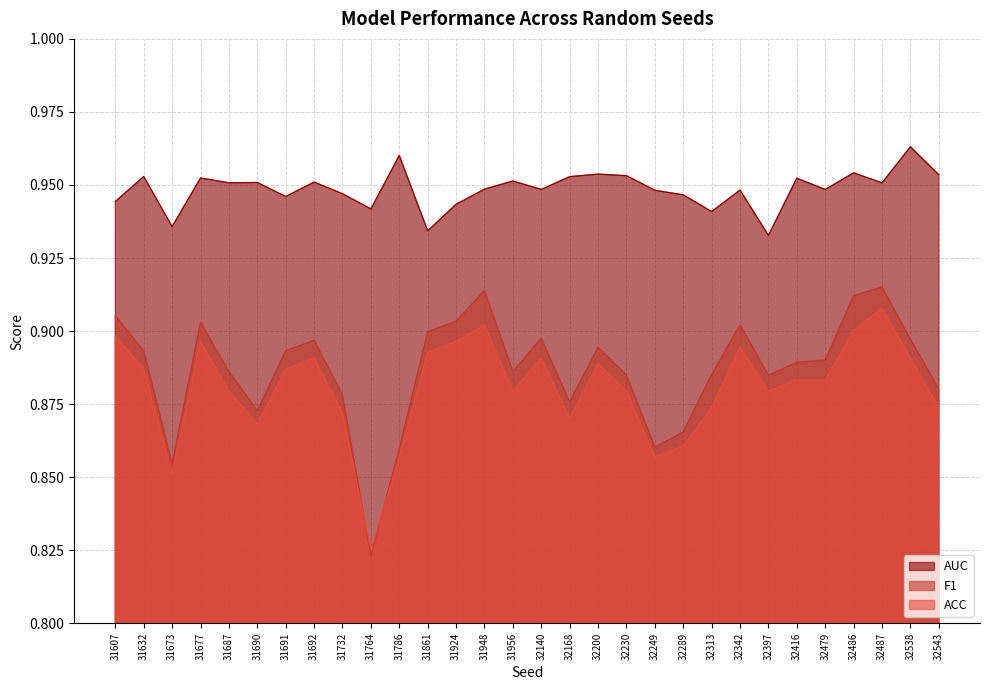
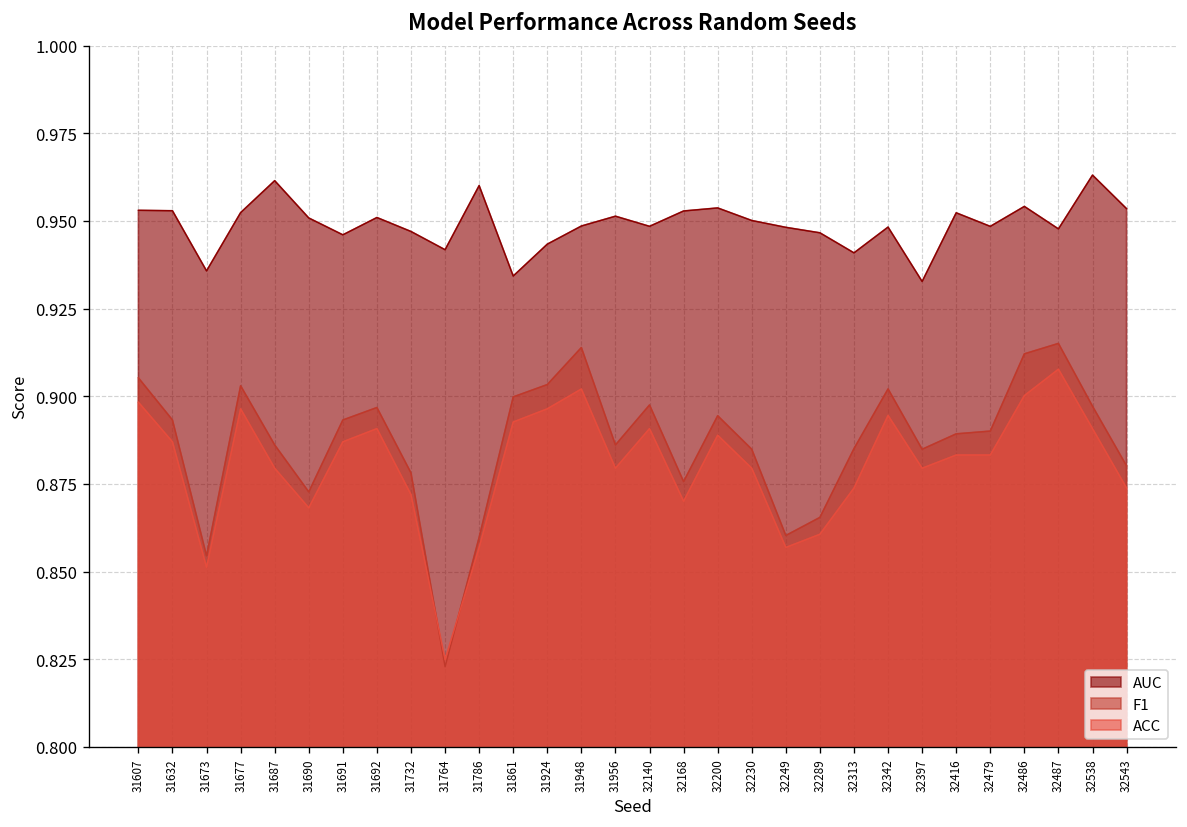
AUC, 31607: 0.944 -> 0.953
AUC, 31687: 0.951 -> 0.961
AUC, 32230: 0.953 -> 0.950
AUC, 32487: 0.951 -> 0.948
